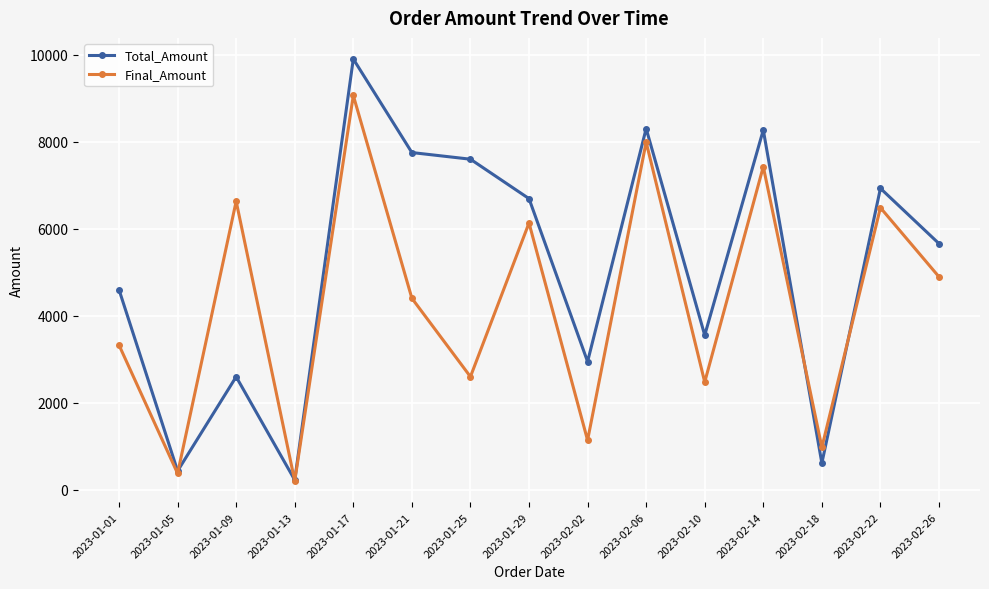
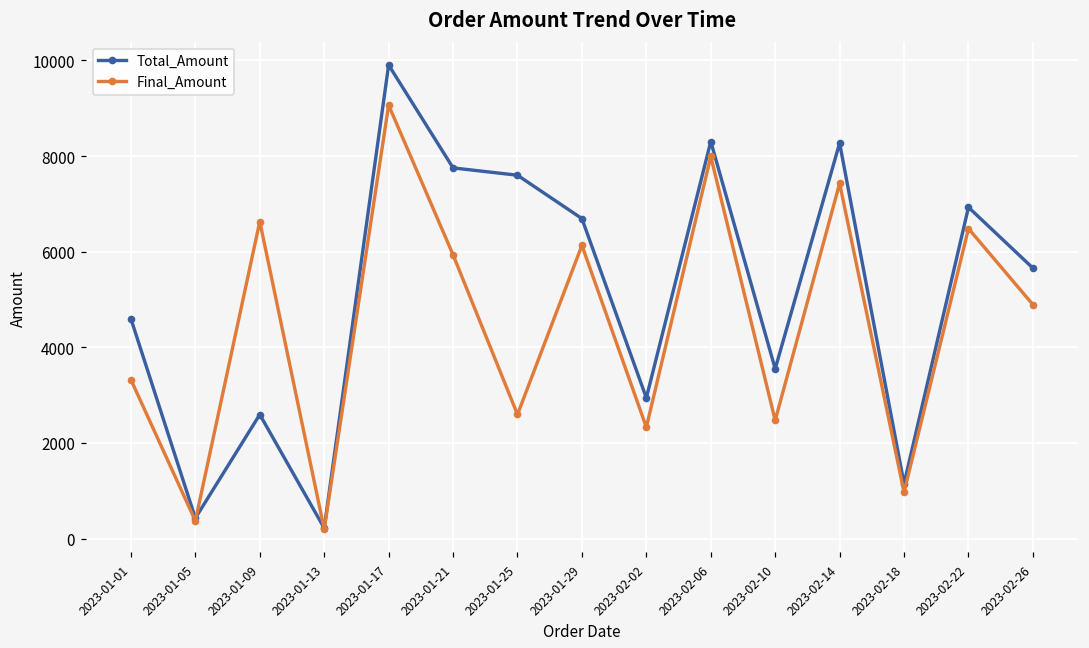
Final_Amount, 2023-01-21: 4400 -> 5900
Final_Amount, 2023-02-02: 1100 -> 2300
Total_Amount, 2023-02-18: 600 -> 1100
